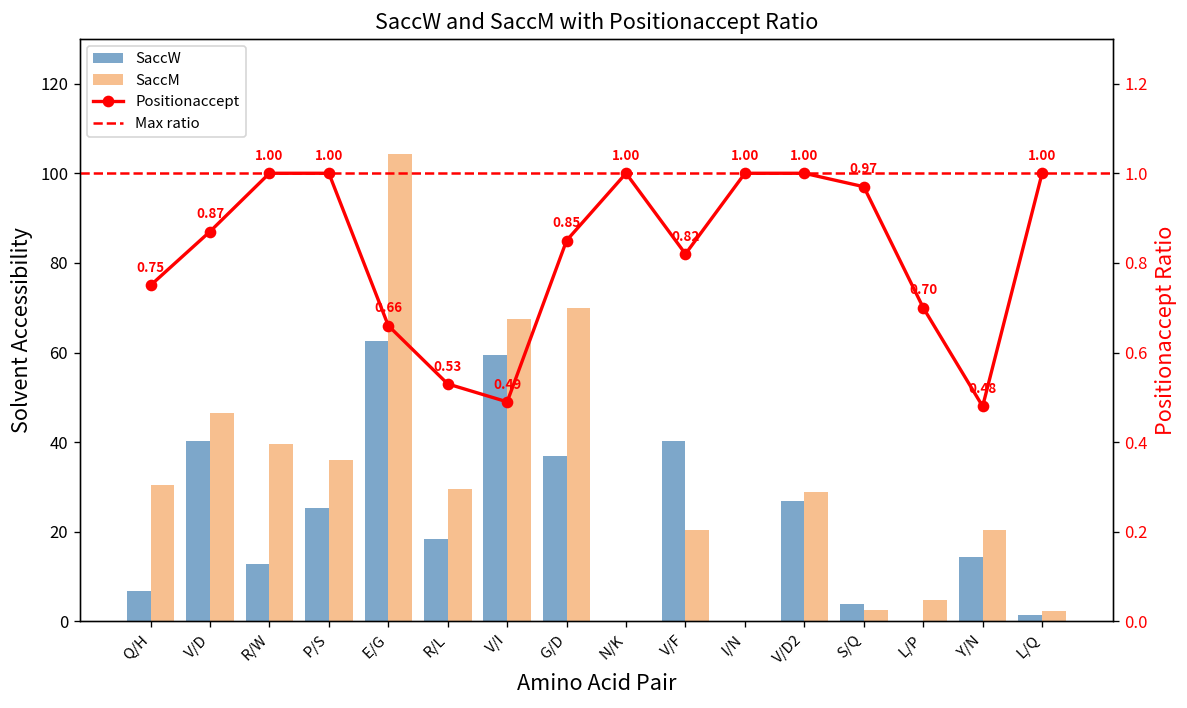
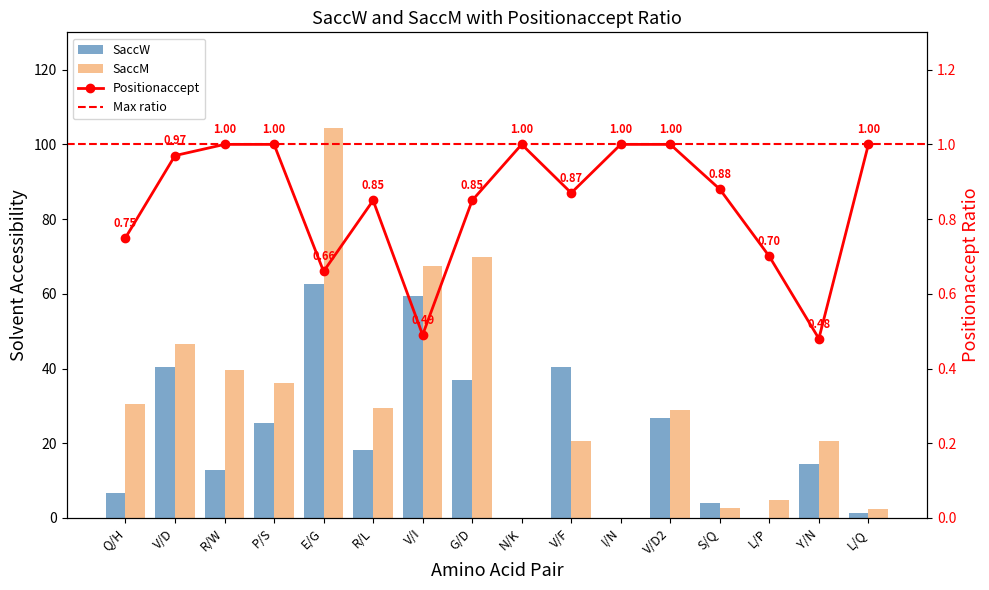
Positionaccept, V/D: 0.87 -> 0.97
Positionaccept, R/L: 0.53 -> 0.85
Positionaccept, V/F: 0.82 -> 0.87
Positionaccept, S/Q: 0.97 -> 0.88
